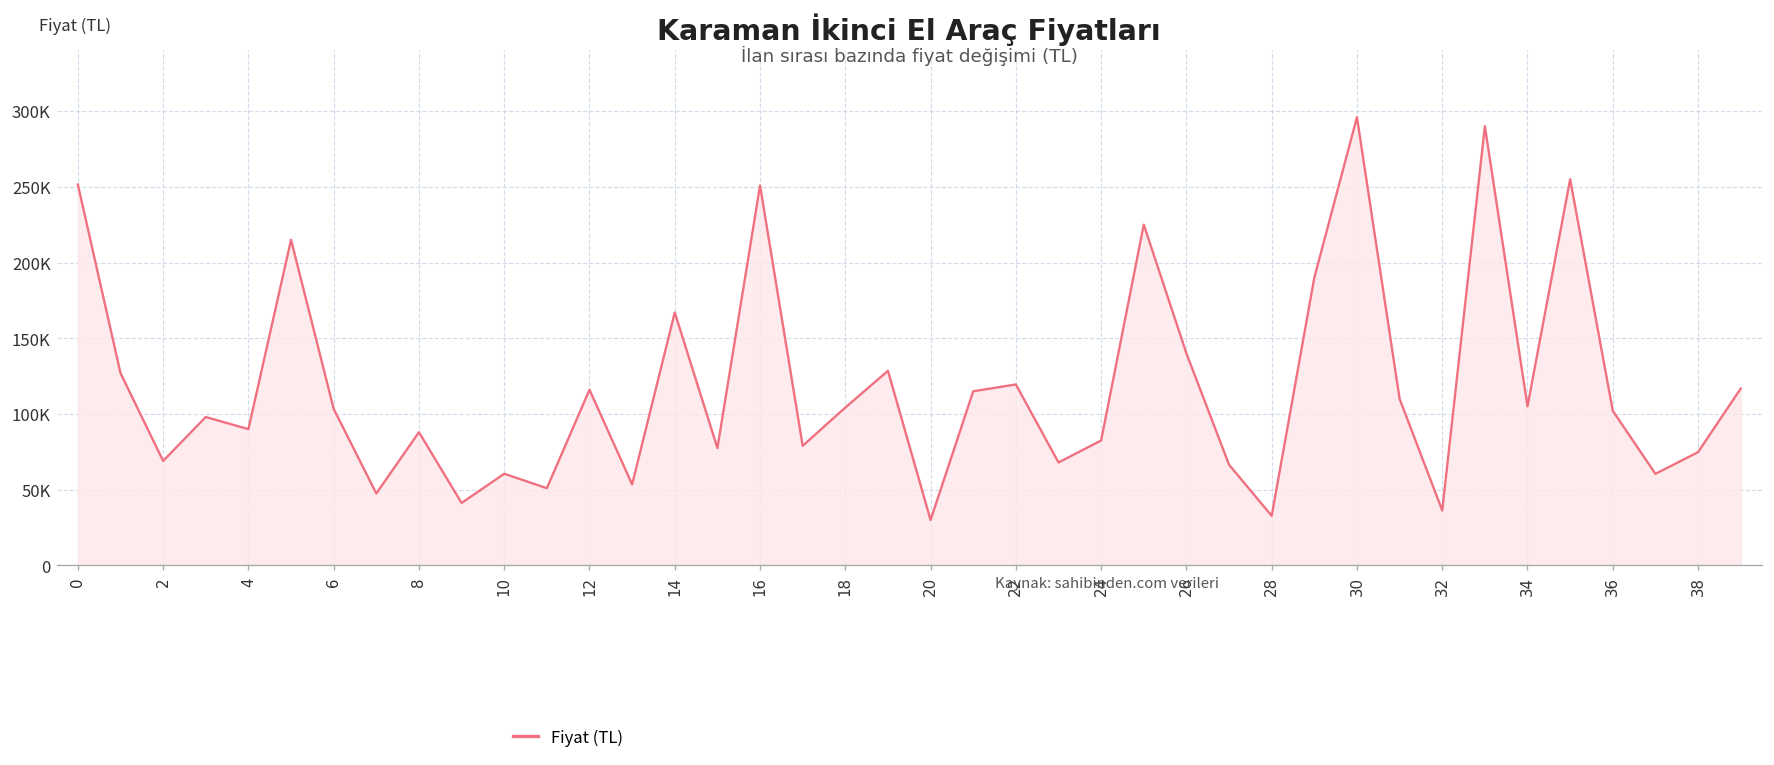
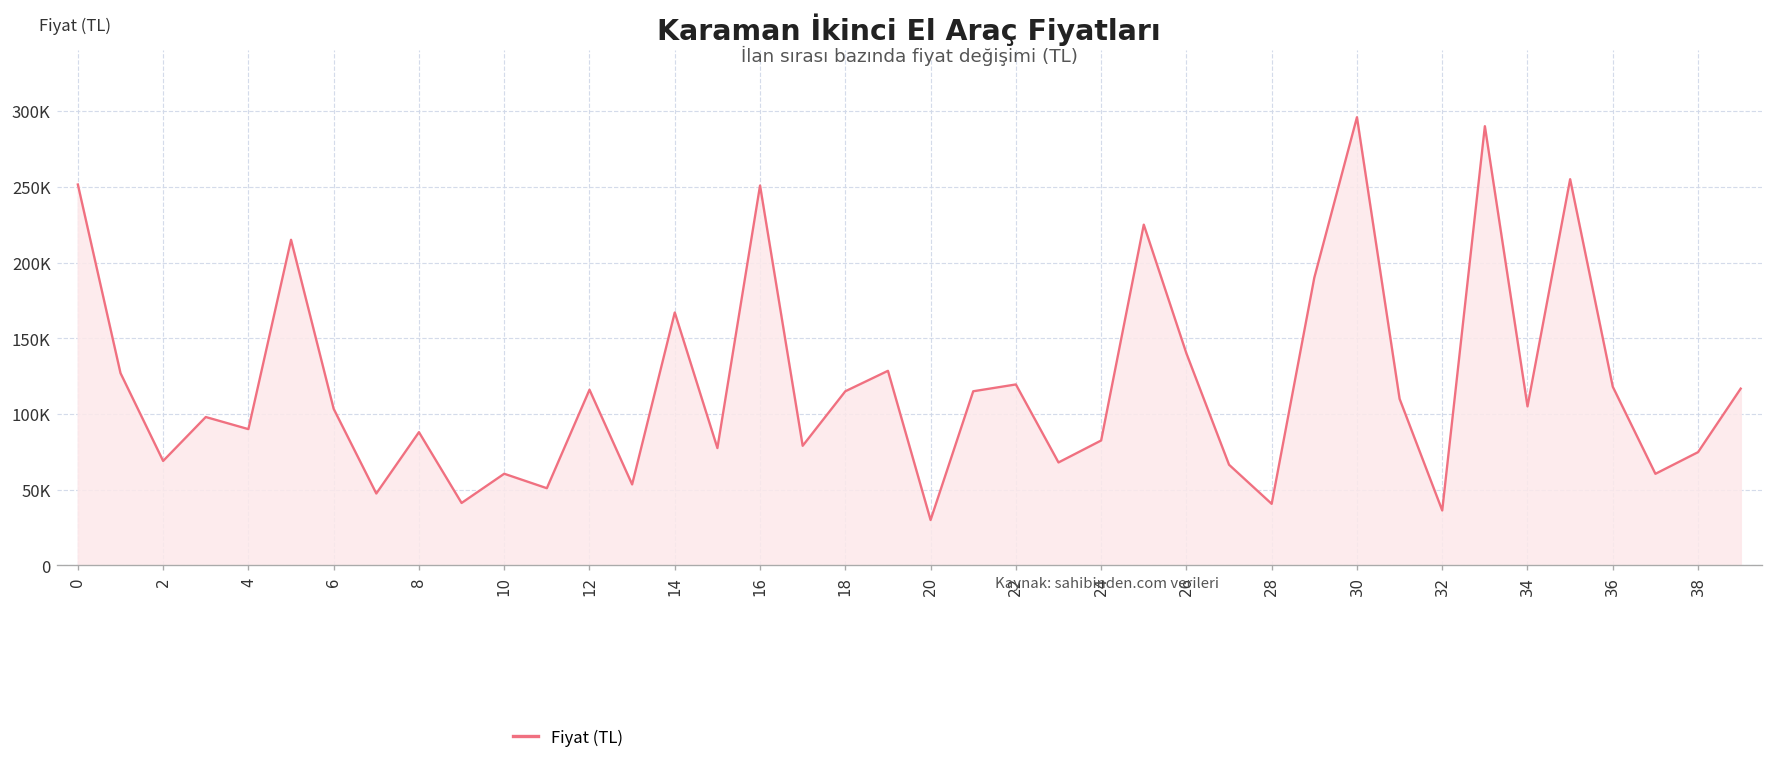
18: 104000 -> 115000
28: 33000 -> 41000
36: 102000 -> 118000
